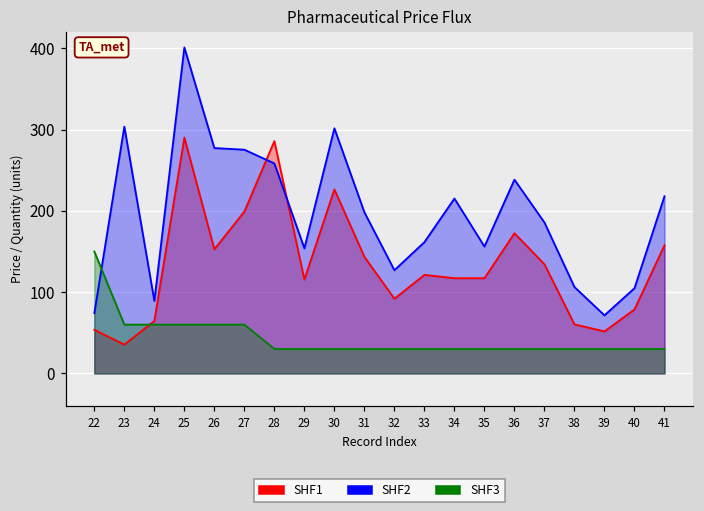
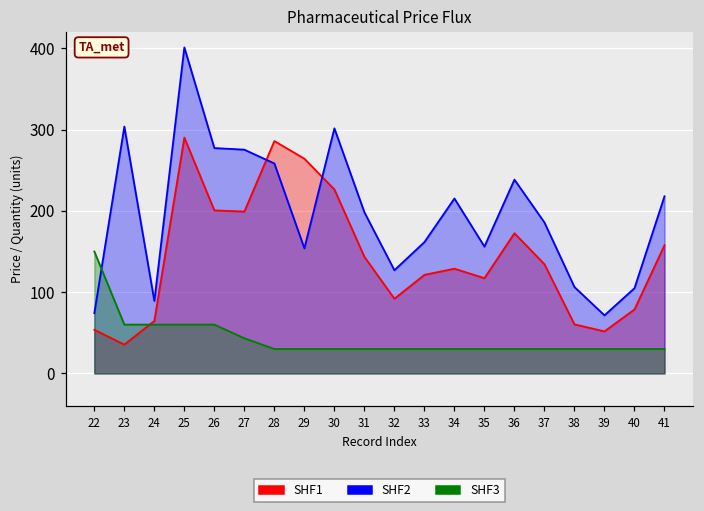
SHF1, 26: 150 -> 200
SHF3, 27: 60 -> 40
SHF1, 29: 120 -> 260
SHF1, 34: 120 -> 130
